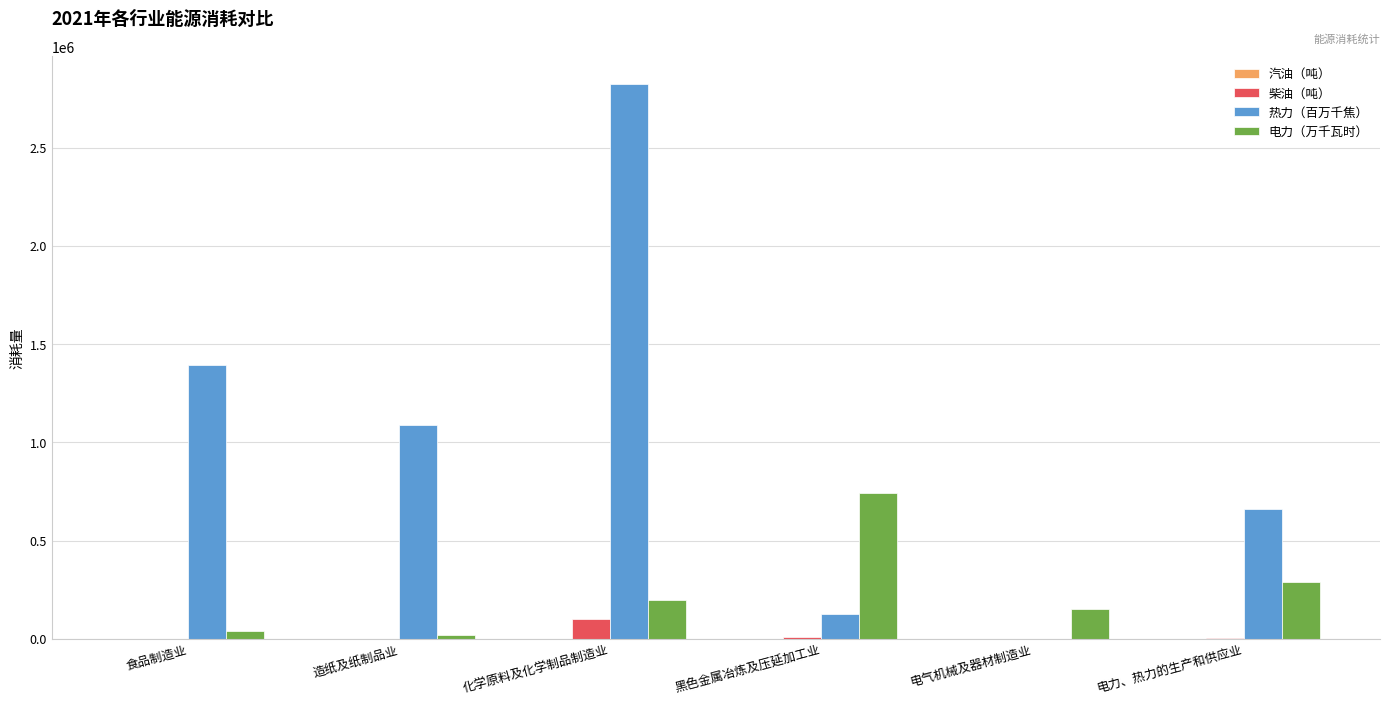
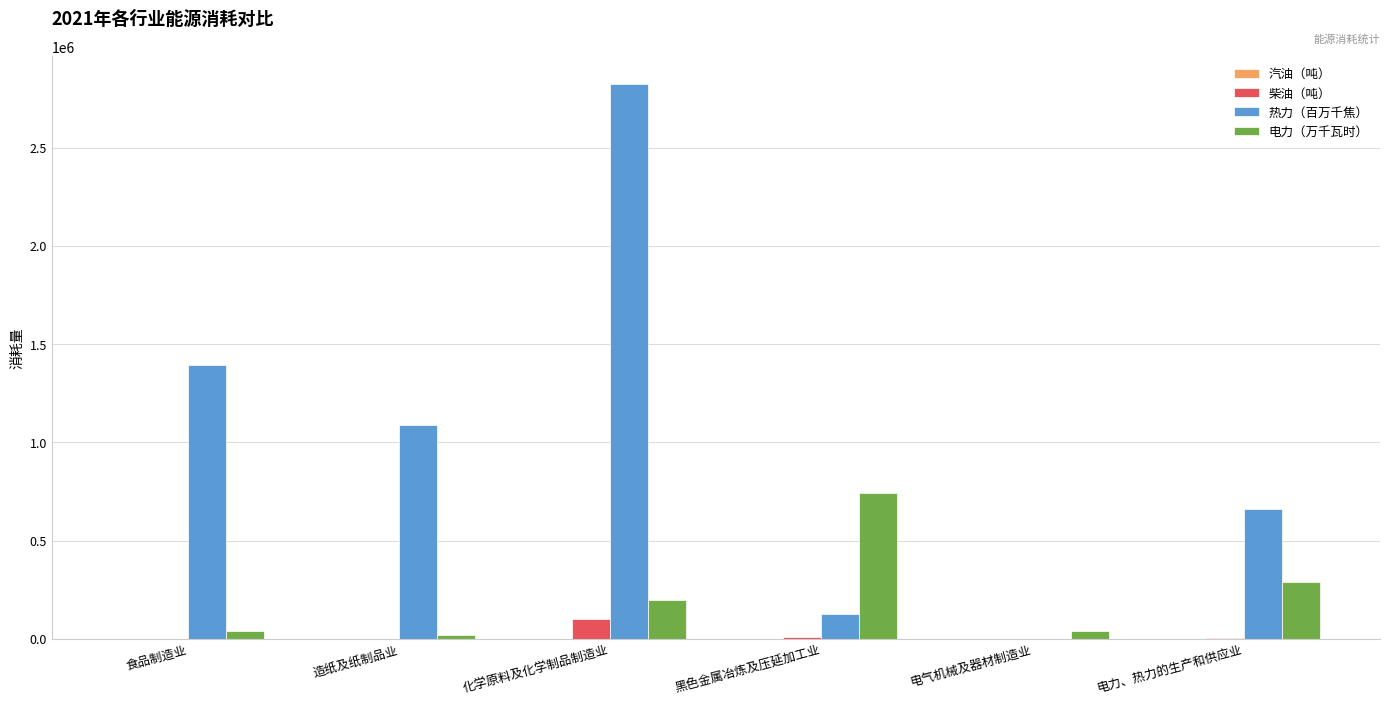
电力（万千瓦时）, 电气机械及器材制造业: 150000 -> 40000
